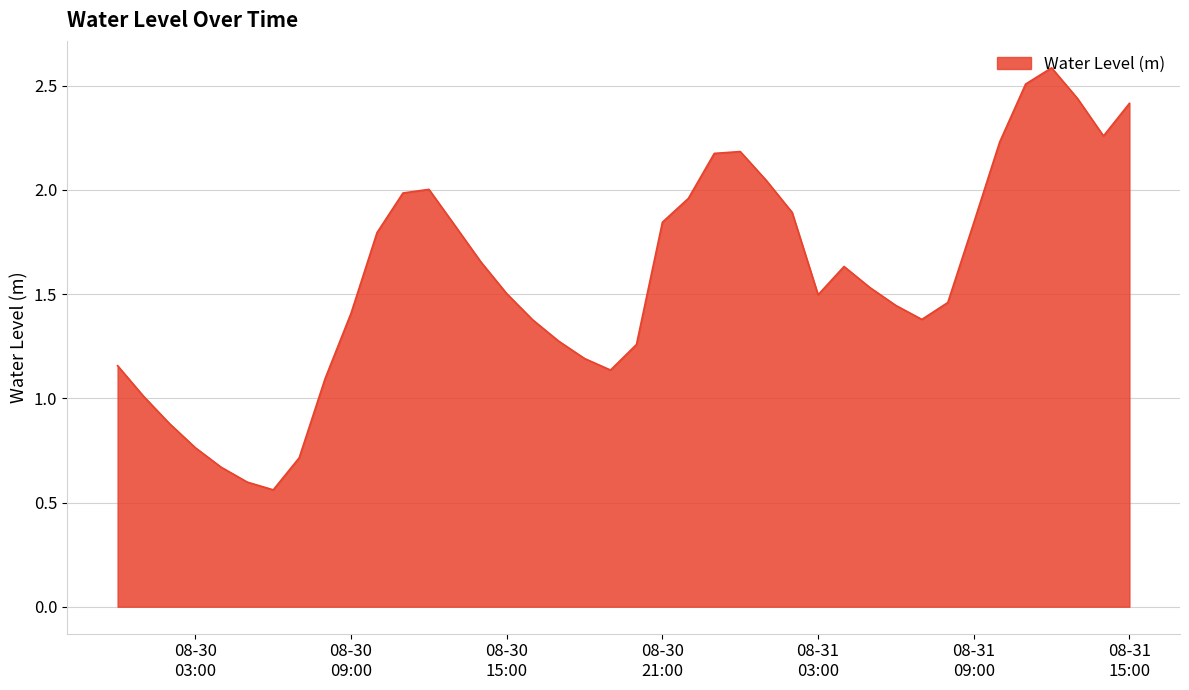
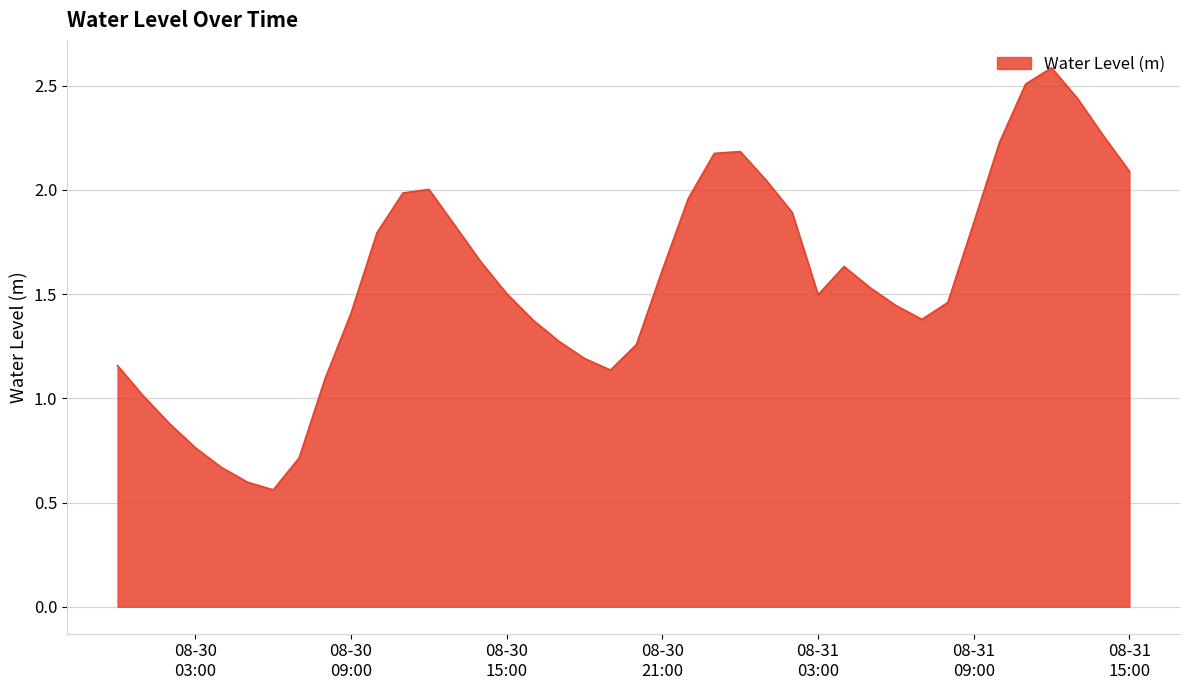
08-30 21:00: 1.84 -> 1.62
08-31 15:00: 2.41 -> 2.09
